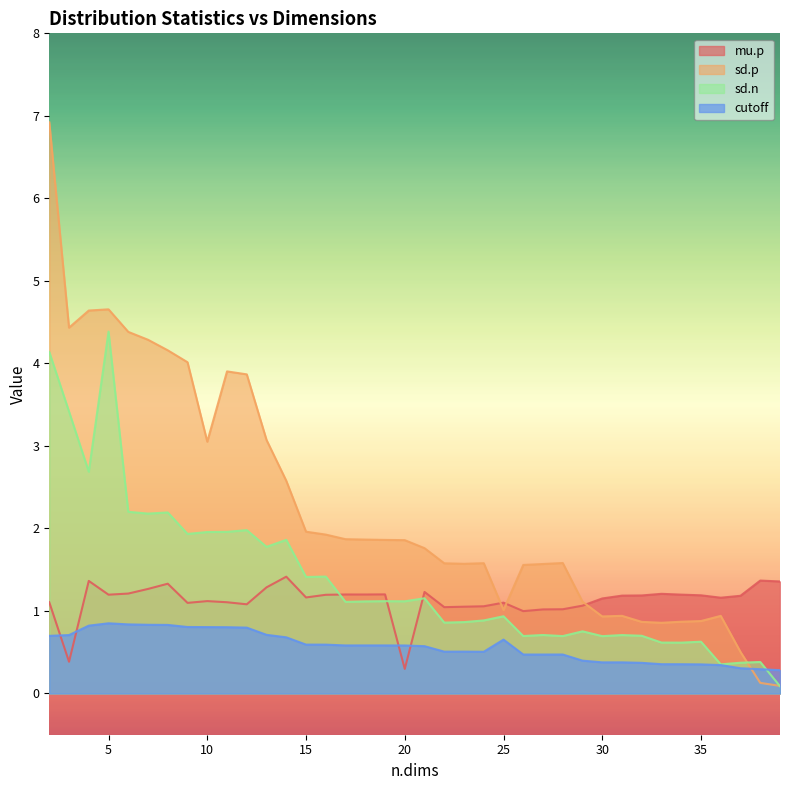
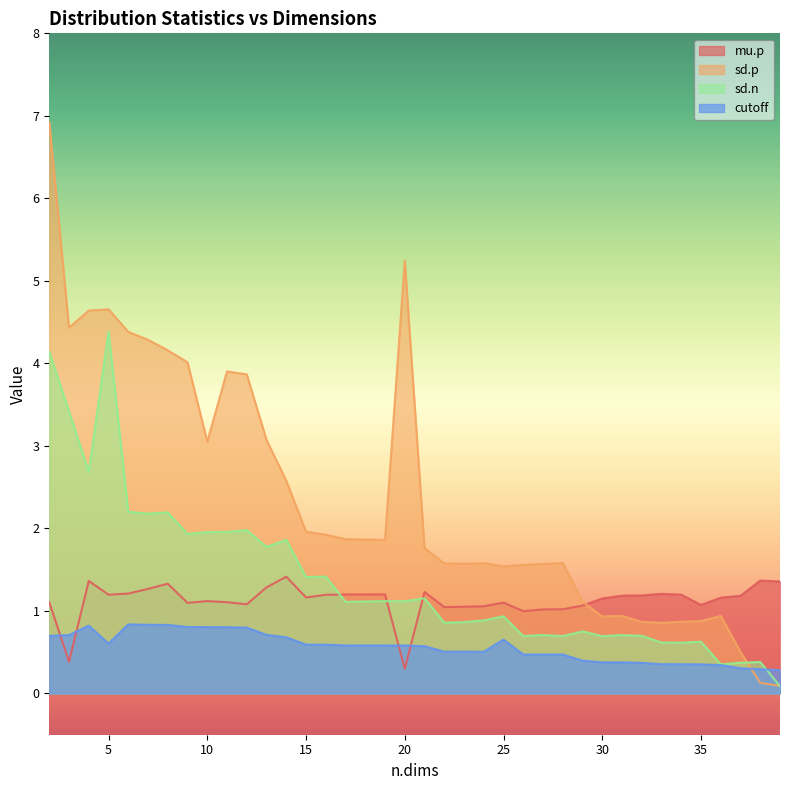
cutoff, 5: 0.9 -> 0.6
sd.p, 20: 1.9 -> 5.2
sd.p, 25: 1.0 -> 1.5
mu.p, 35: 1.2 -> 1.1
